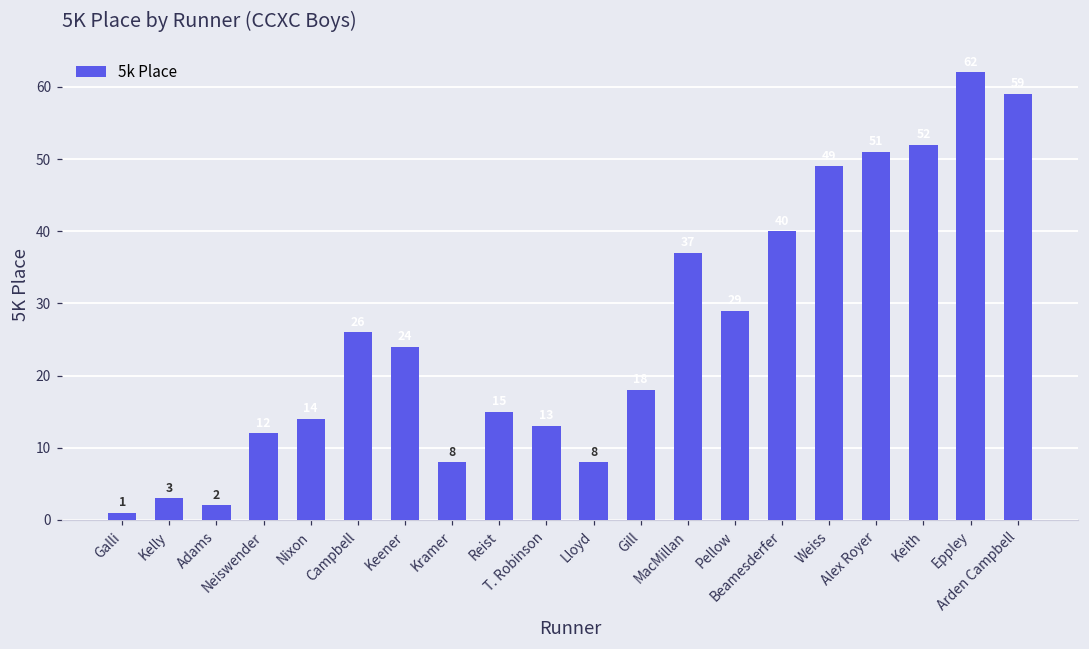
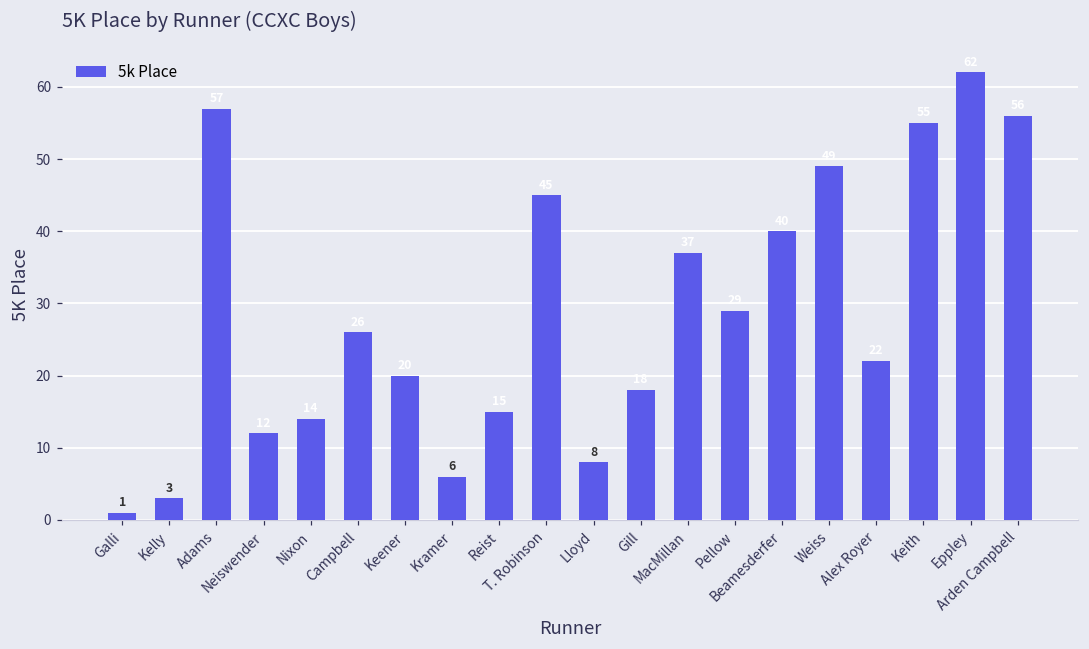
Adams: 2 -> 57
Keener: 24 -> 20
Kramer: 8 -> 6
T. Robinson: 13 -> 45
Alex Royer: 51 -> 22
Keith: 52 -> 55
Arden Campbell: 59 -> 56
